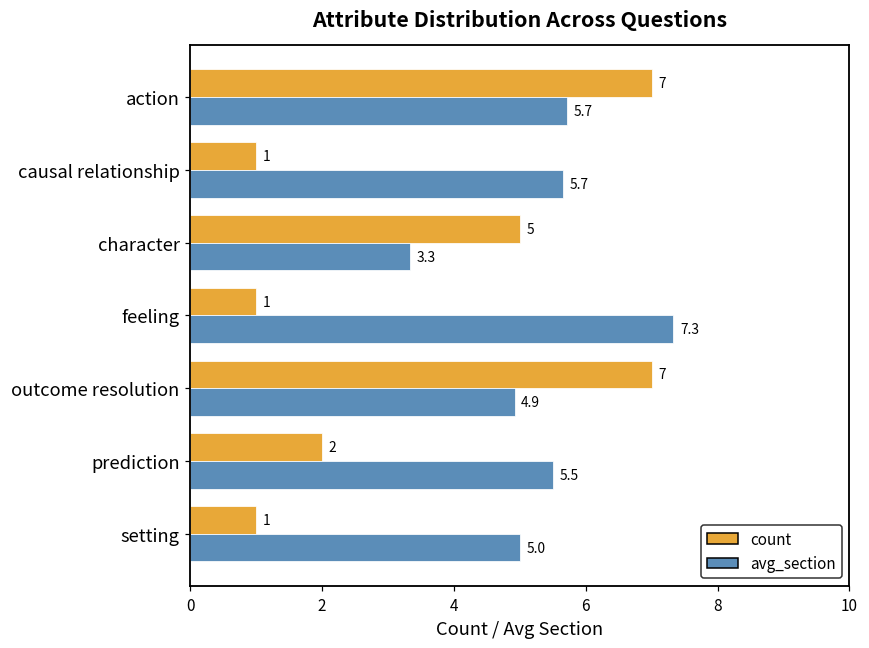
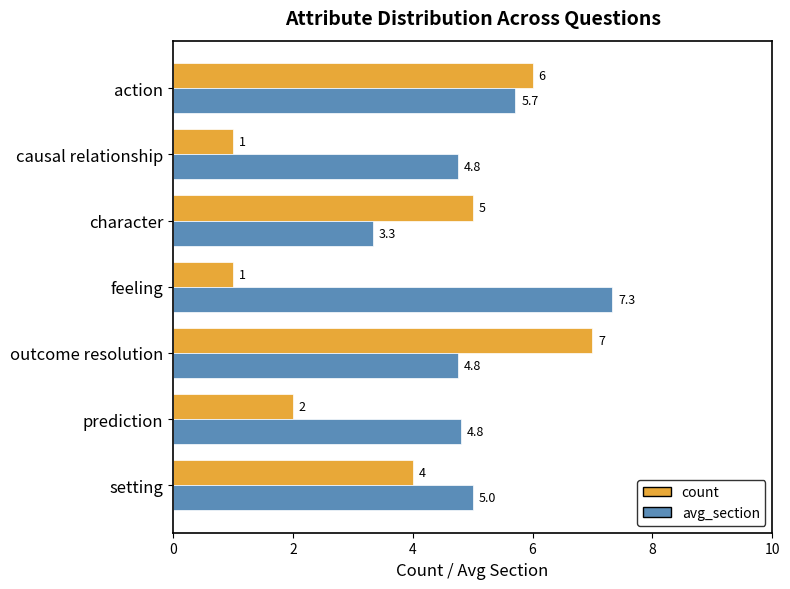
count, action: 7 -> 6
avg_section, causal relationship: 5.7 -> 4.8
avg_section, outcome resolution: 4.9 -> 4.8
avg_section, prediction: 5.5 -> 4.8
count, setting: 1 -> 4
